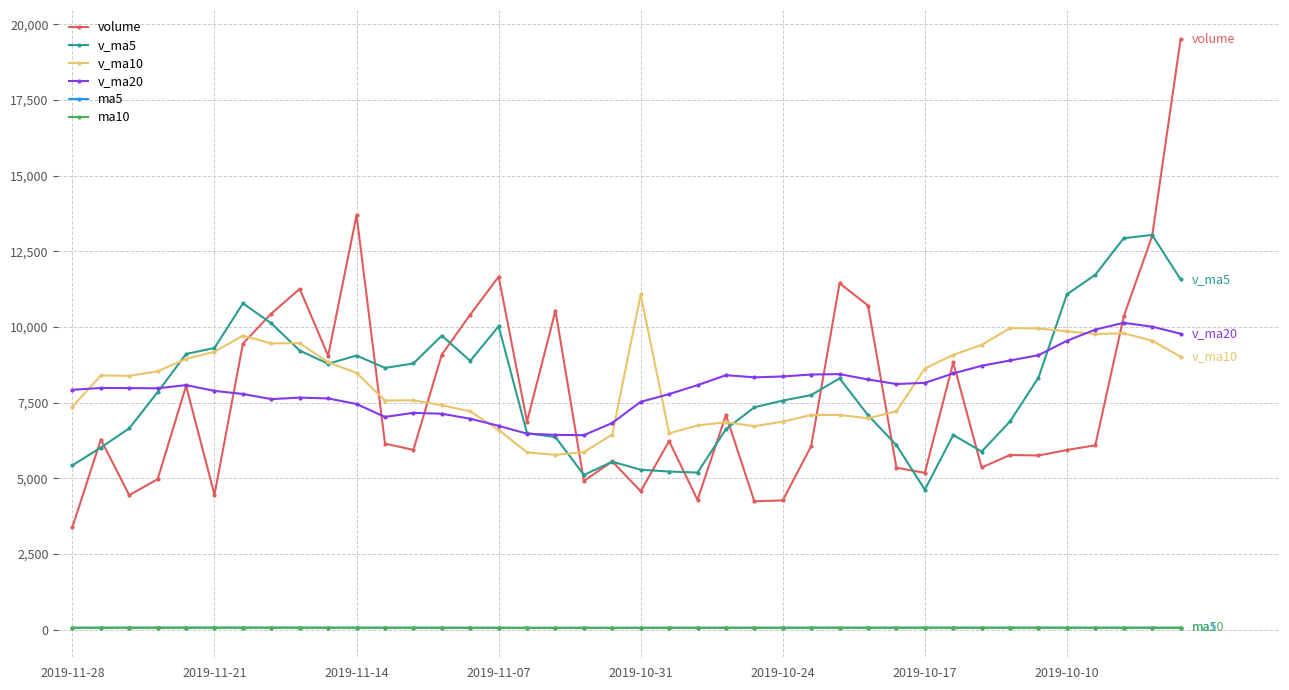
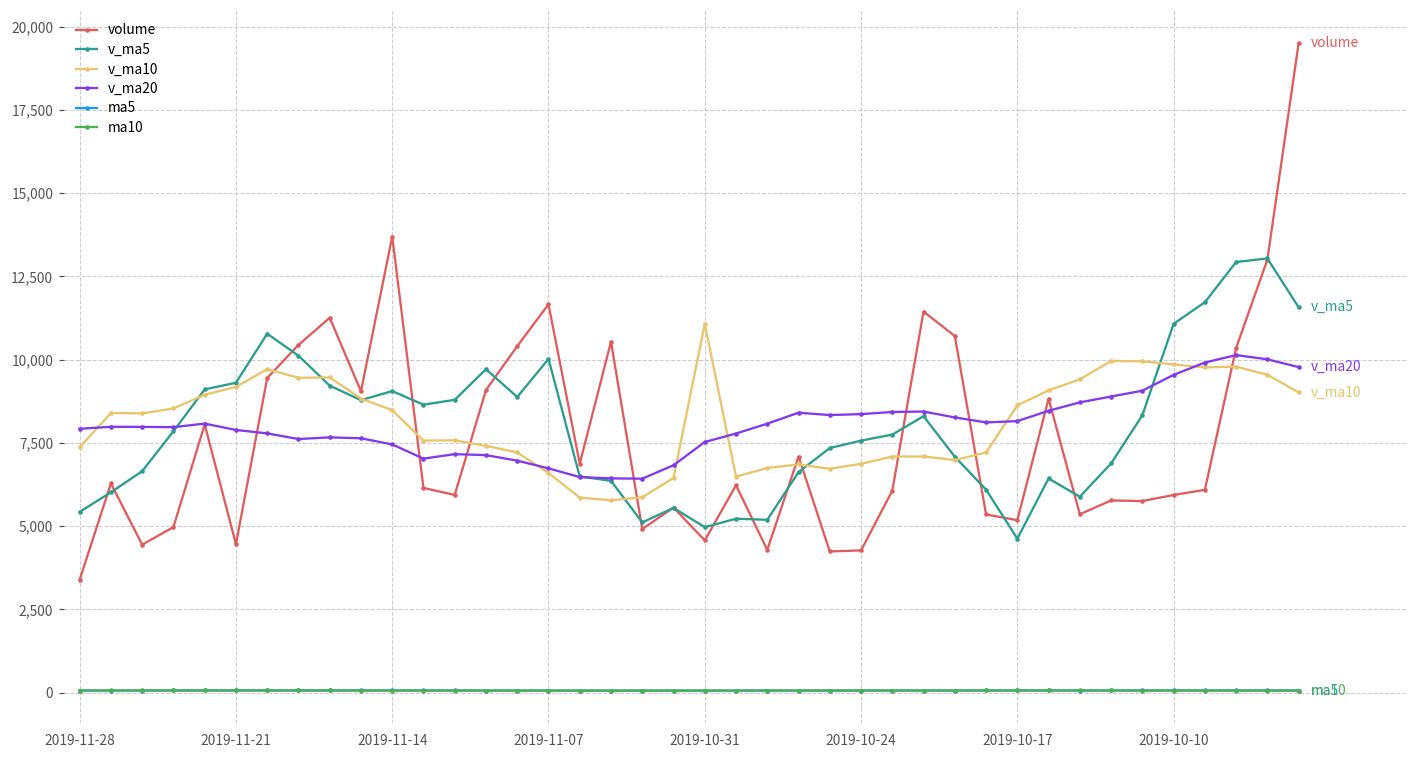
v_ma5, 2019-10-31: 5,300 -> 5,000
